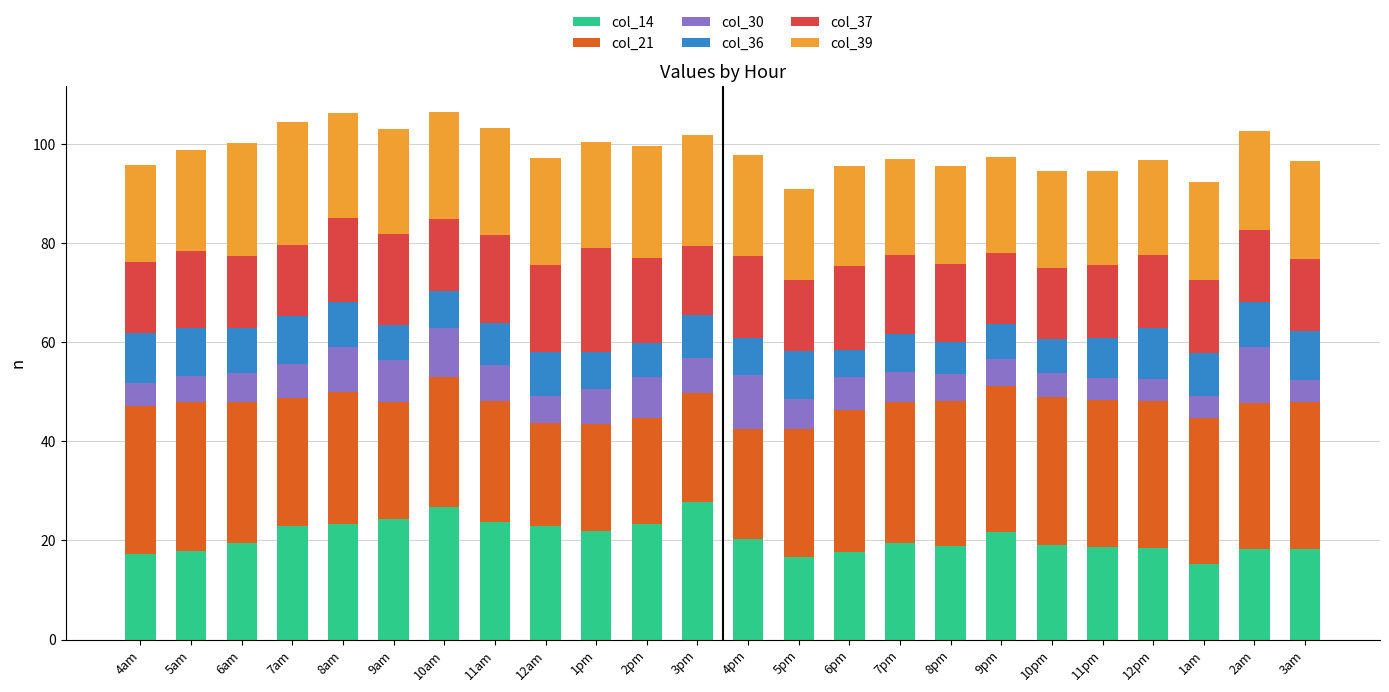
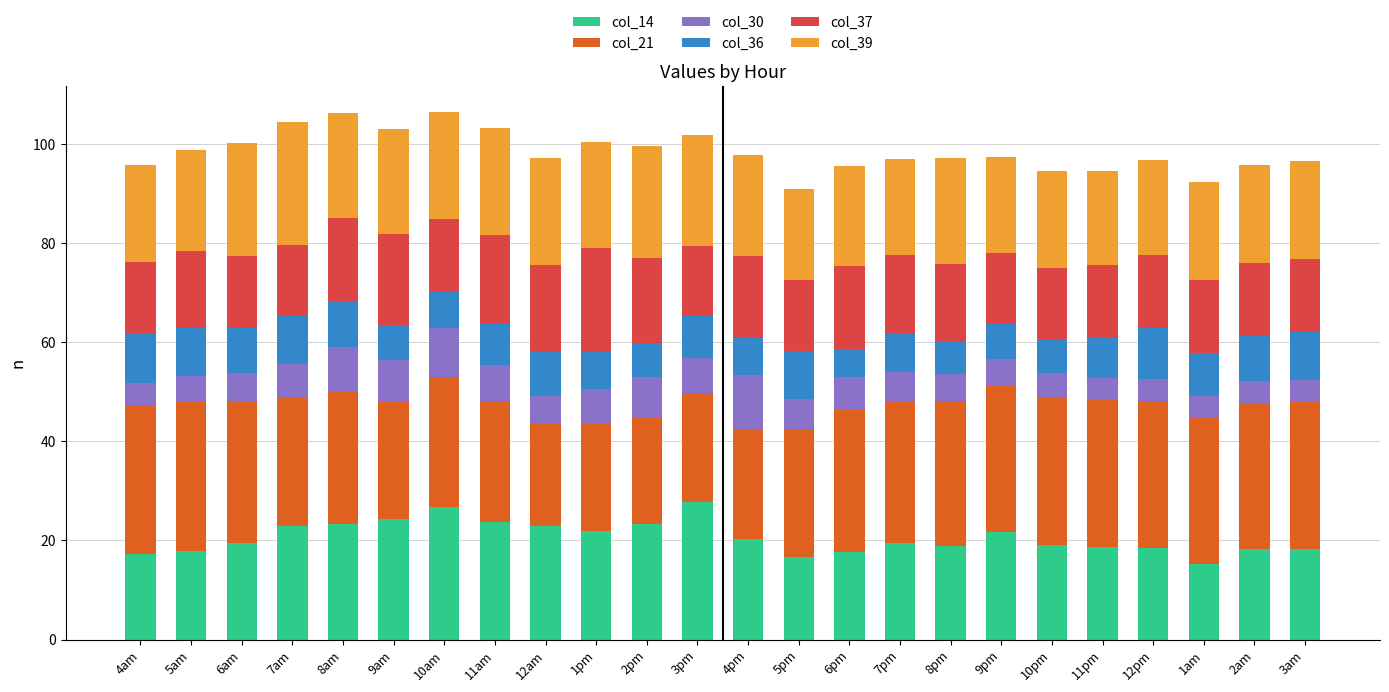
col_39, 8pm: 20 -> 21
col_30, 2am: 11 -> 4
